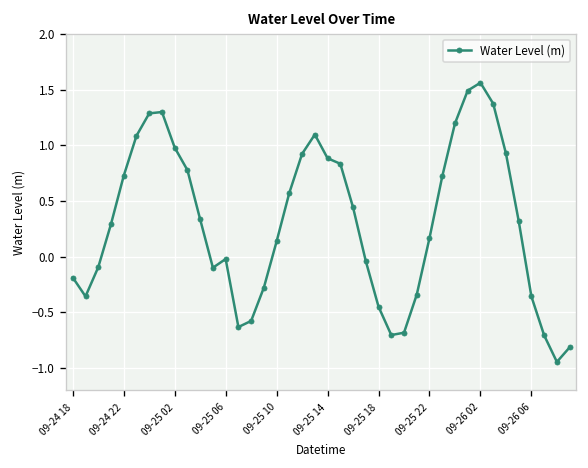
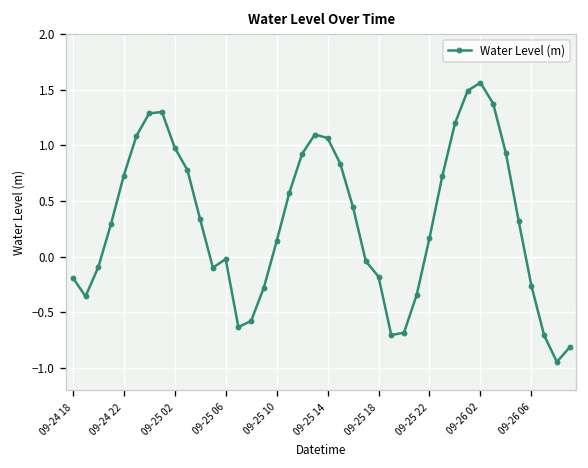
09-25 14: 0.9 -> 1.1
09-25 18: -0.4 -> -0.2
09-26 06: -0.4 -> -0.3
